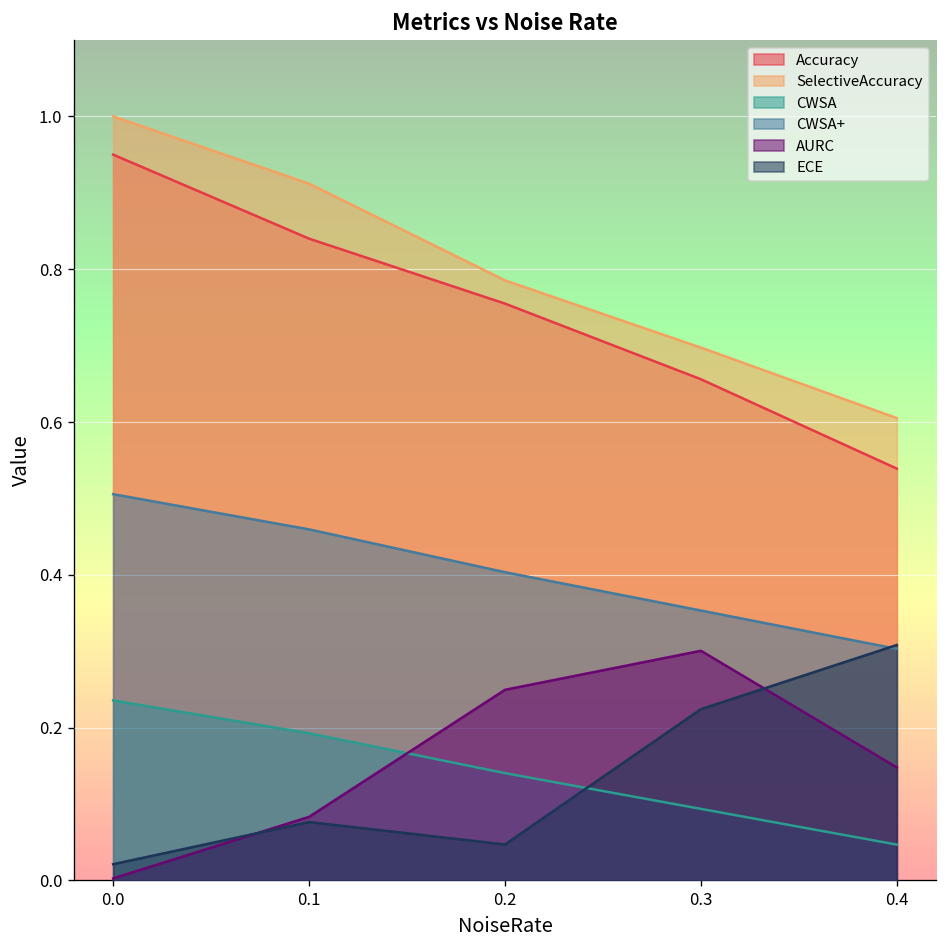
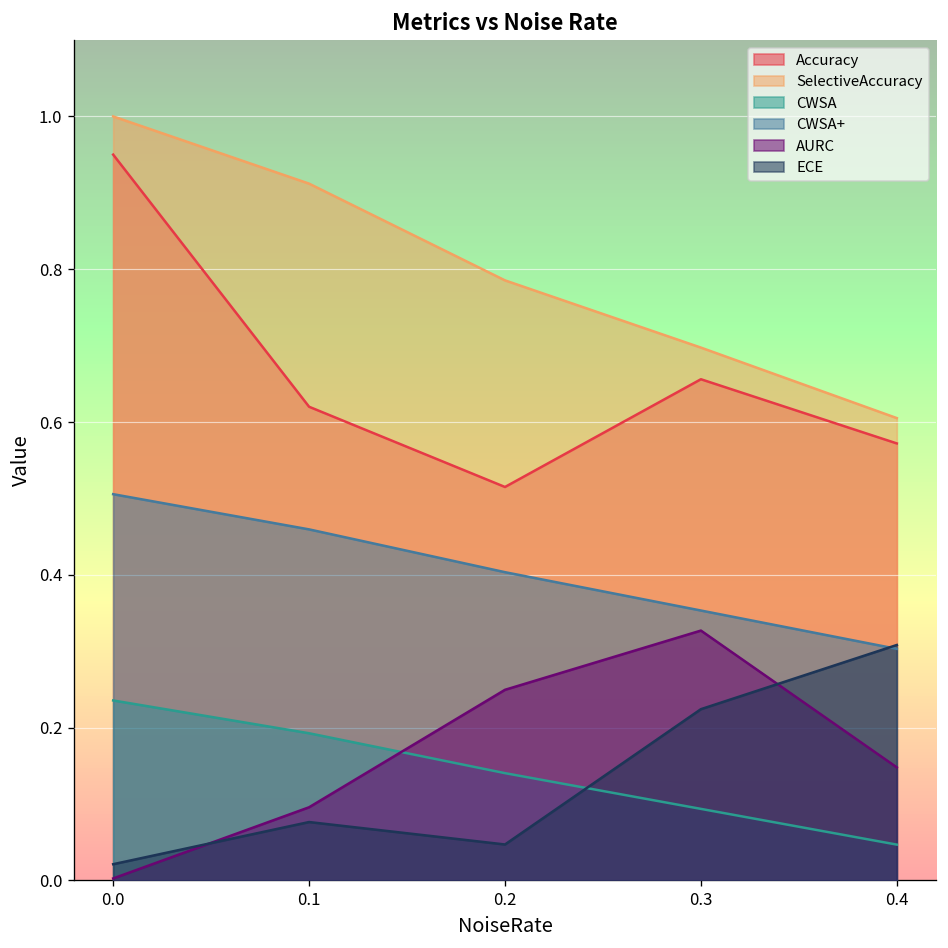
Accuracy, 0.1: 0.84 -> 0.62
AURC, 0.1: 0.08 -> 0.10
Accuracy, 0.2: 0.76 -> 0.52
AURC, 0.3: 0.30 -> 0.33
Accuracy, 0.4: 0.54 -> 0.57
